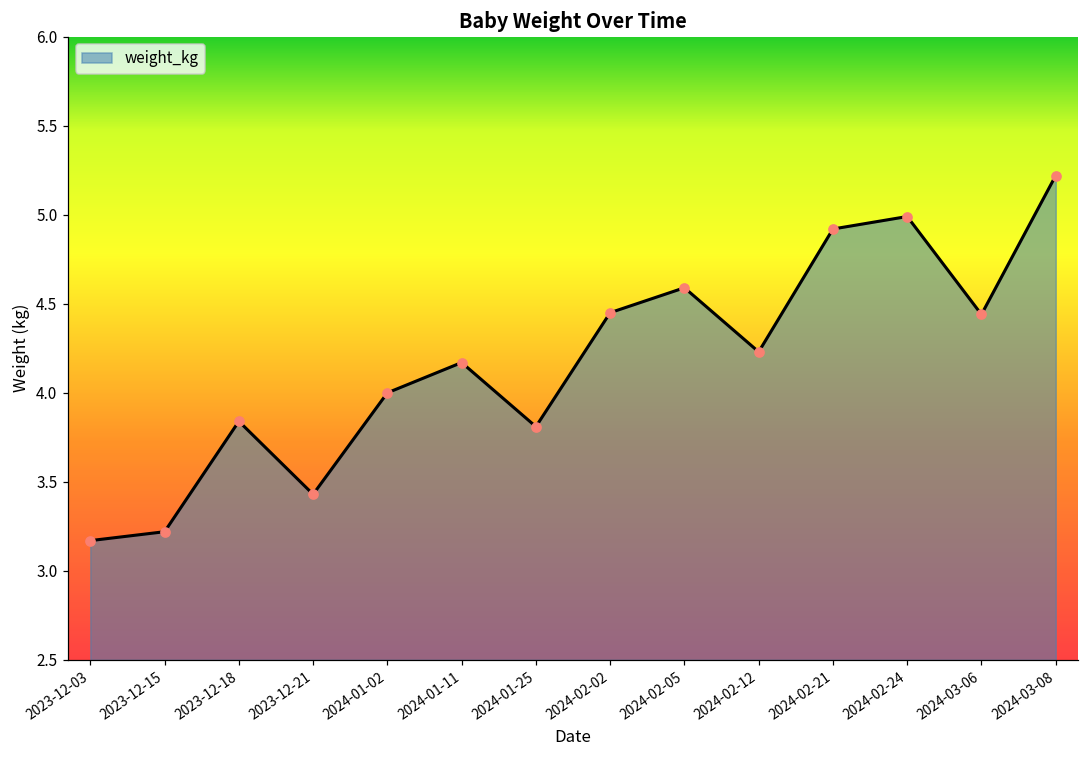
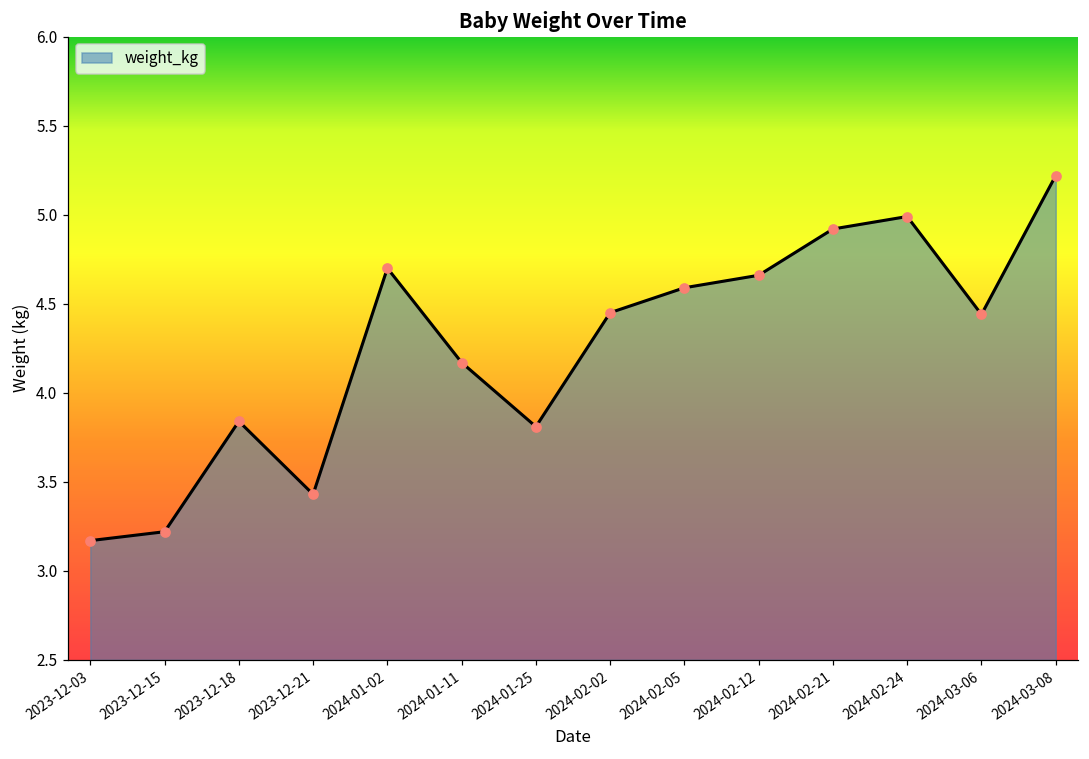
2024-01-02: 4.0 -> 4.7
2024-02-12: 4.23 -> 4.66
